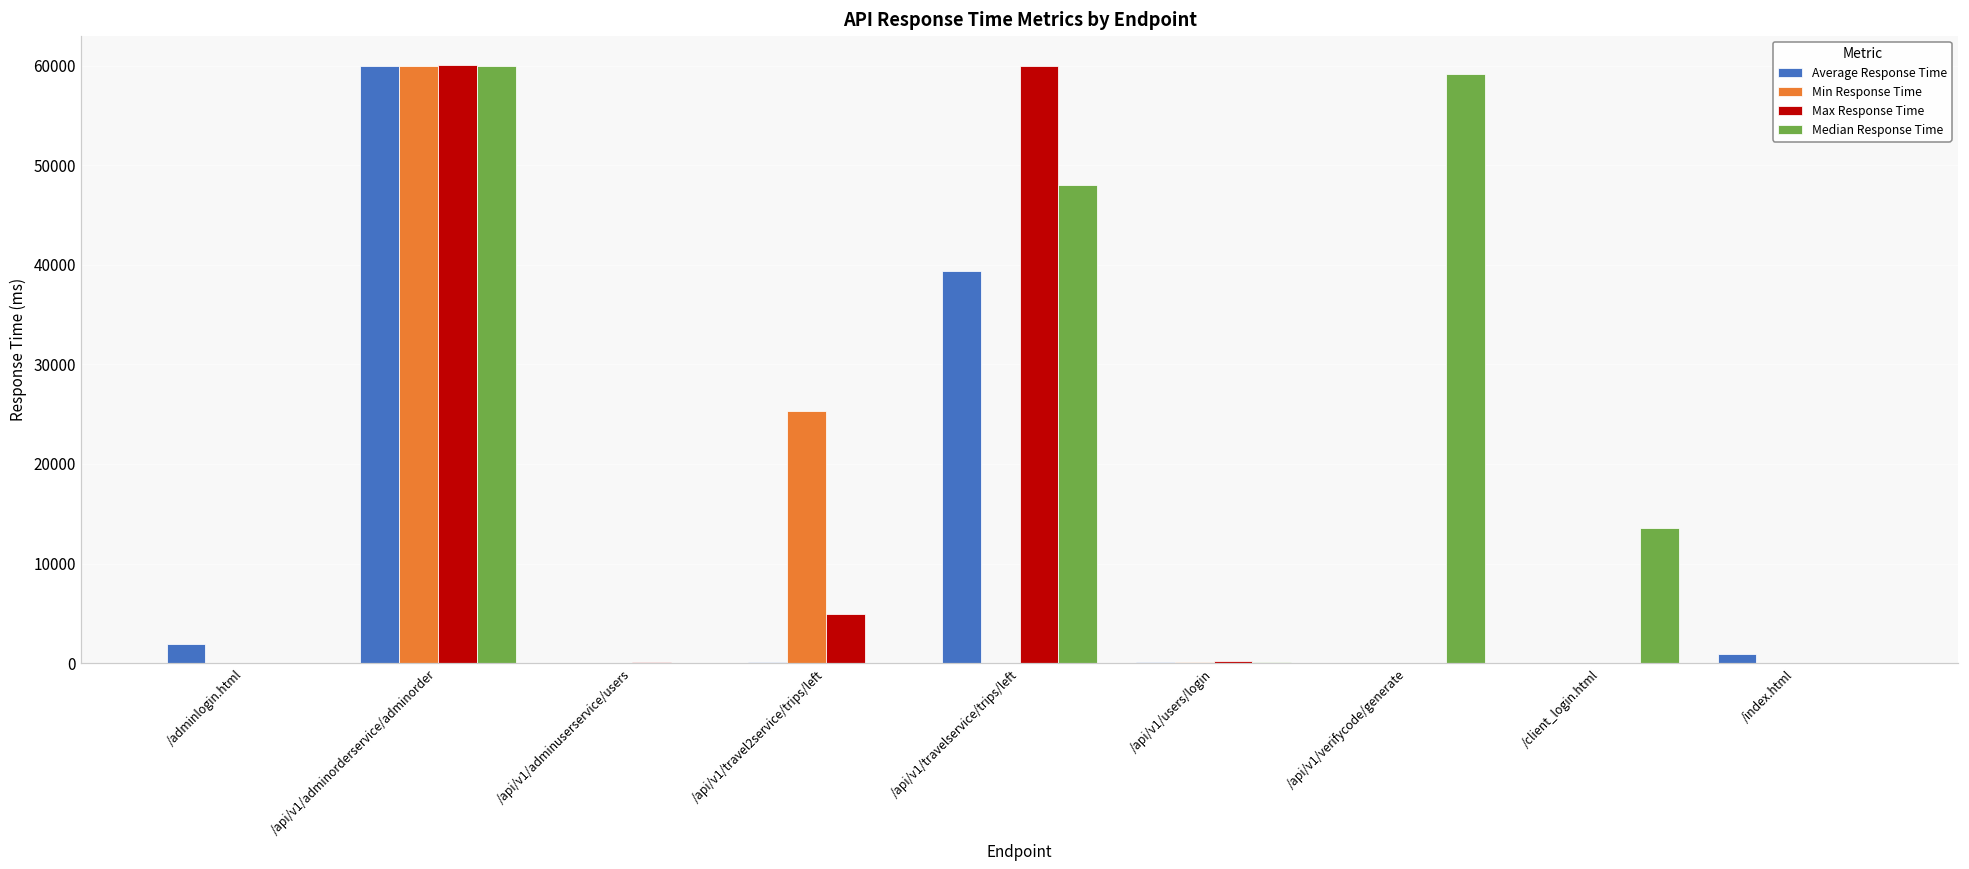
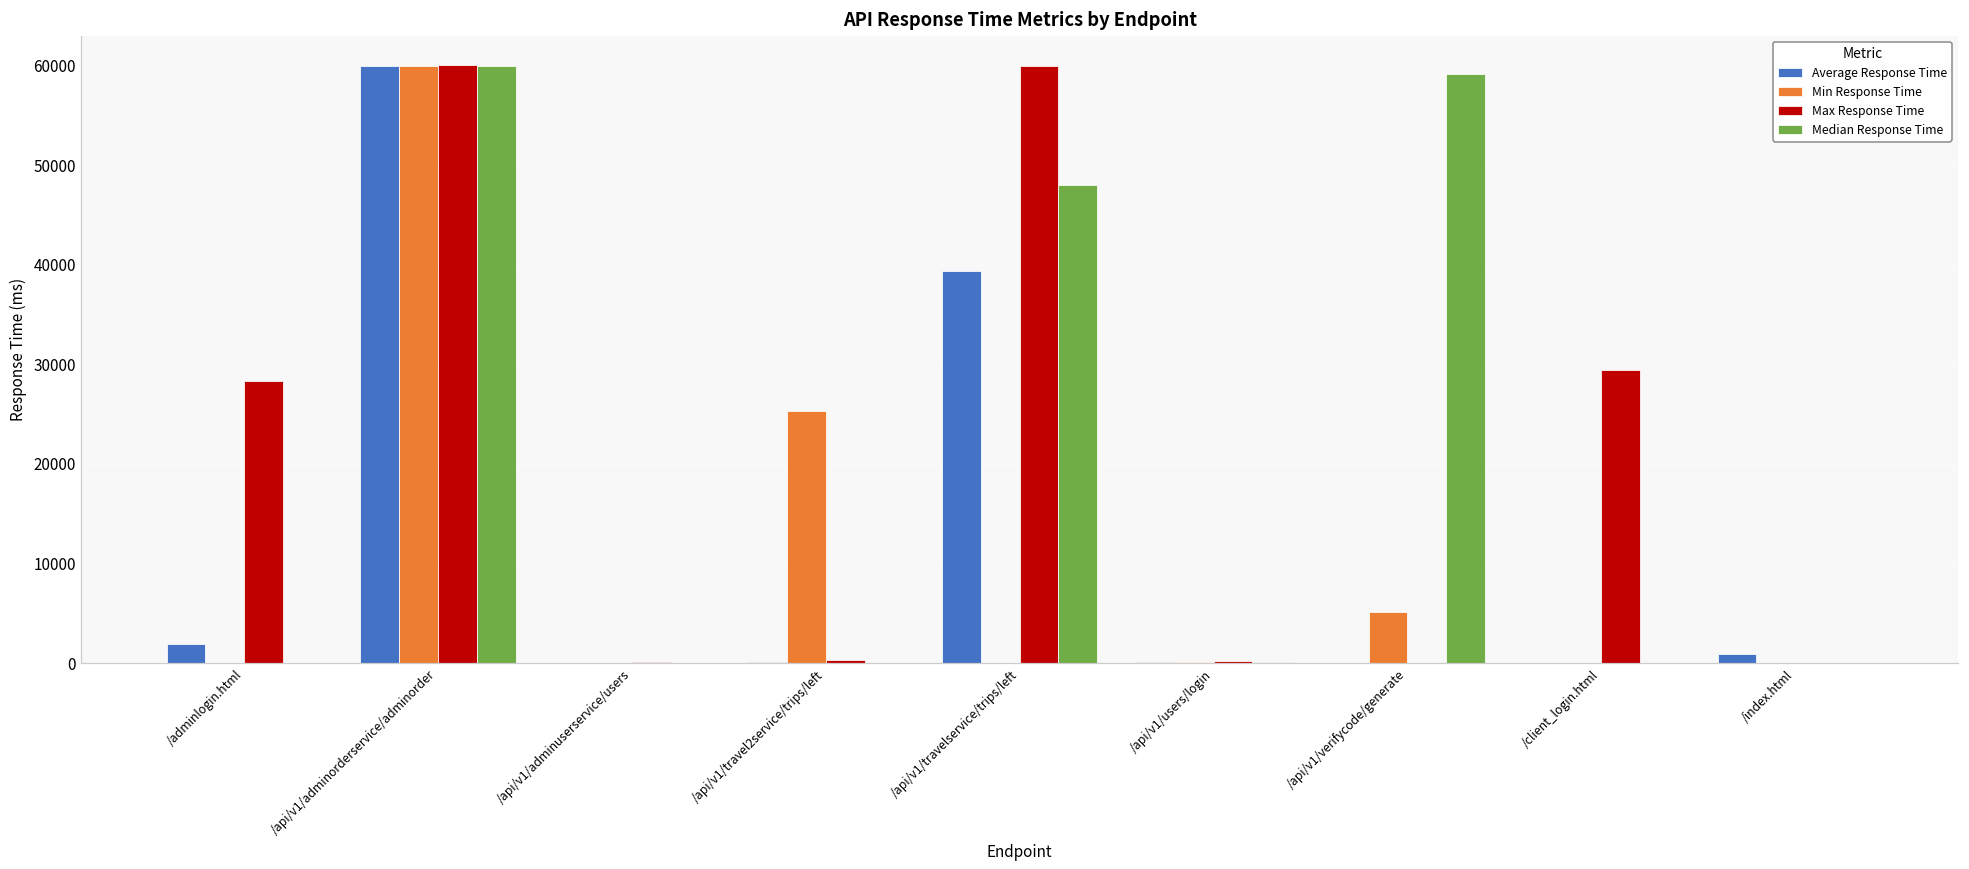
Max Response Time, /adminlogin.html: 0 -> 28000
Max Response Time, /api/v1/travel2service/trips/left: 5000 -> 0
Min Response Time, /api/v1/verifycode/generate: 0 -> 5000
Max Response Time, /client_login.html: 0 -> 29000
Median Response Time, /client_login.html: 14000 -> 0
